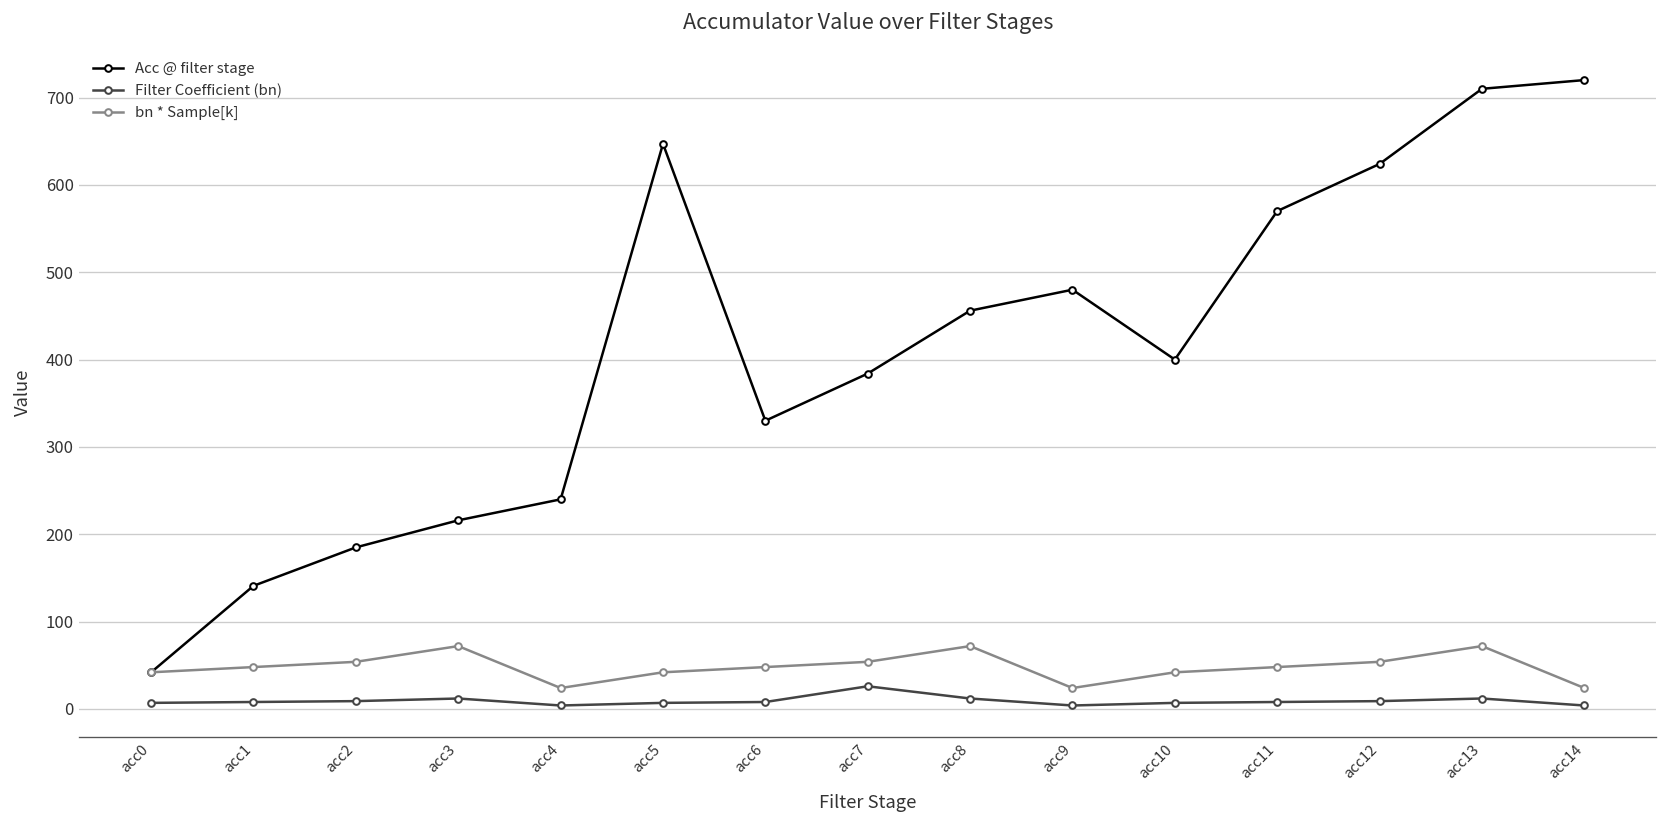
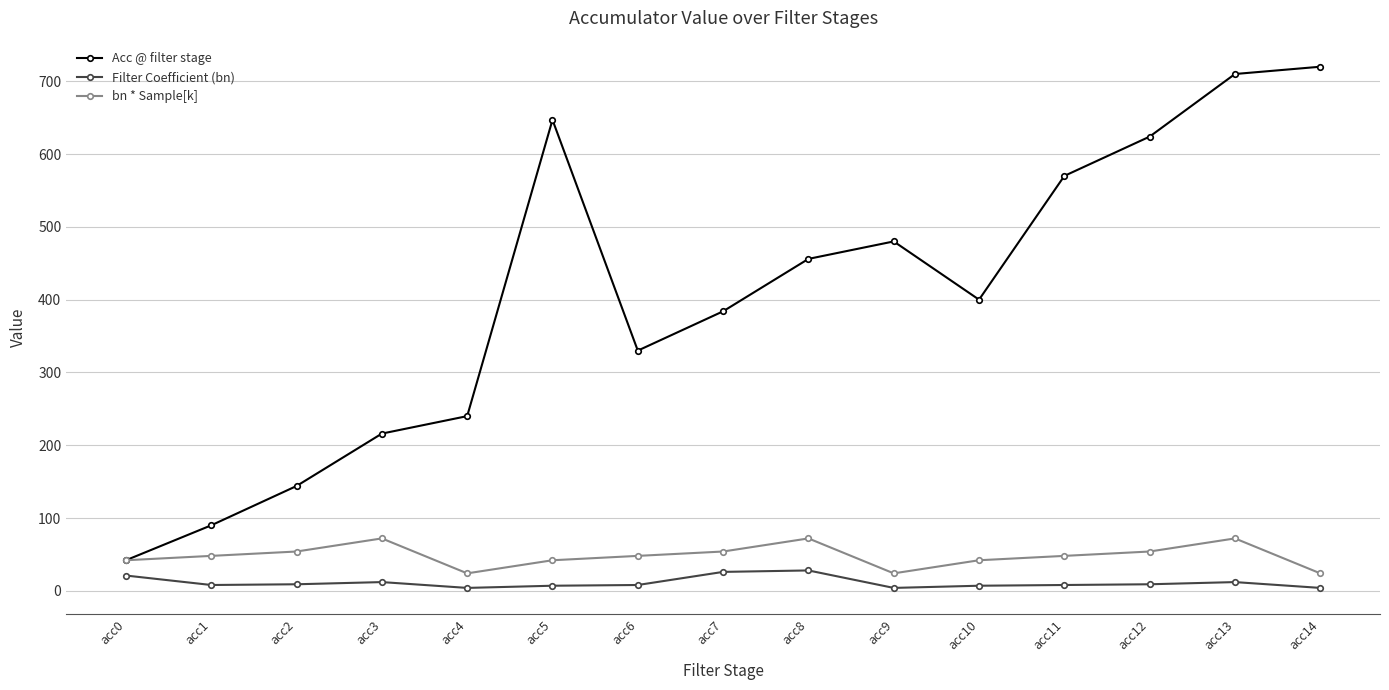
Filter Coefficient (bn), acc0: 10 -> 20
Acc @ filter stage, acc1: 140 -> 90
Acc @ filter stage, acc2: 190 -> 140
Filter Coefficient (bn), acc8: 10 -> 30
